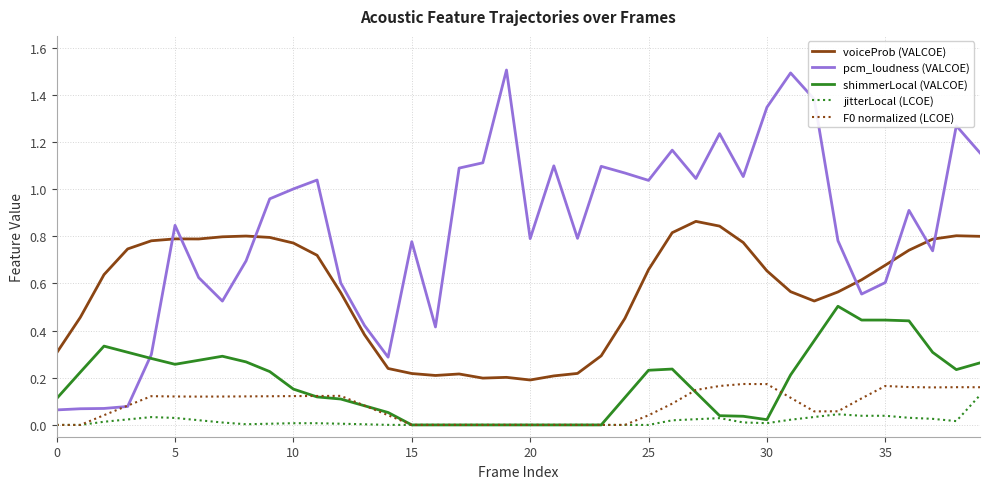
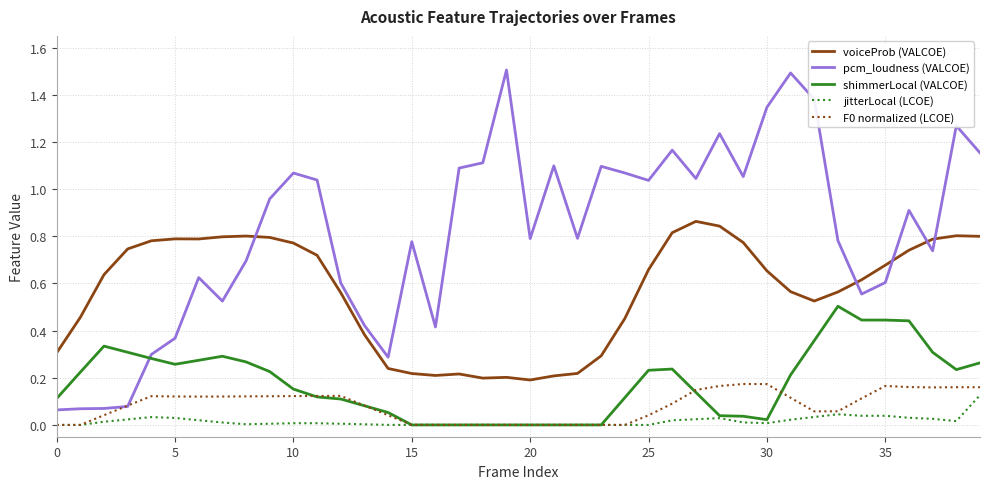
pcm_loudness (VALCOE), 5: 0.85 -> 0.37
pcm_loudness (VALCOE), 10: 1.00 -> 1.07
